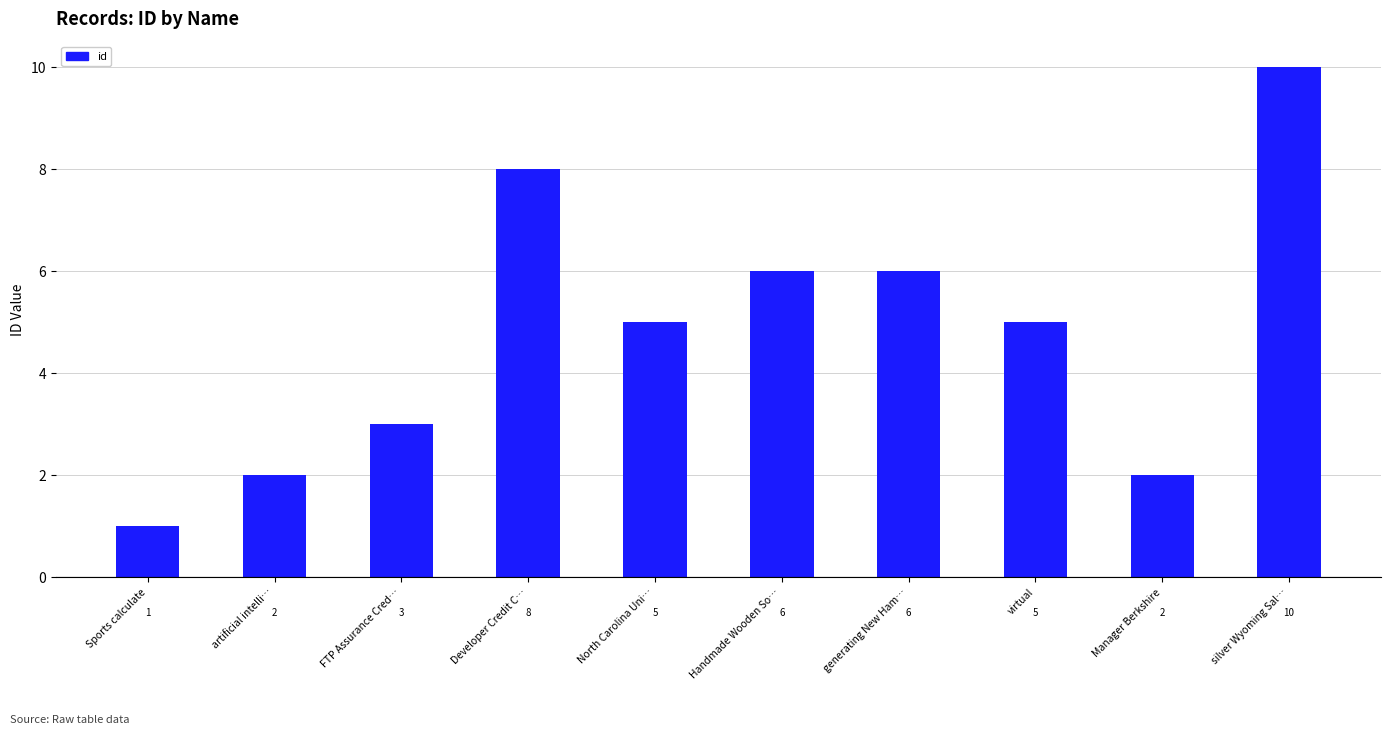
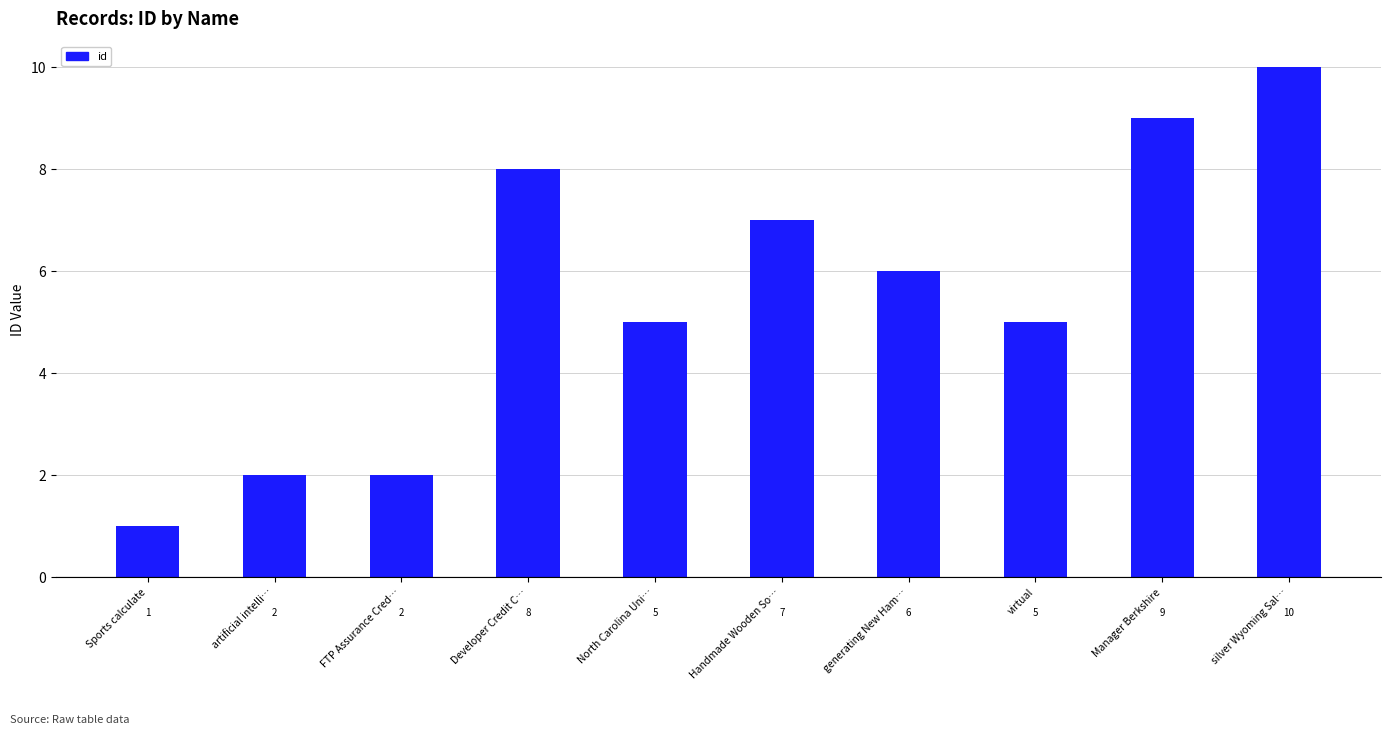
FTP Assurance Cred…: 3 -> 2
Handmade Wooden So…: 6 -> 7
Manager Berkshire: 2 -> 9
